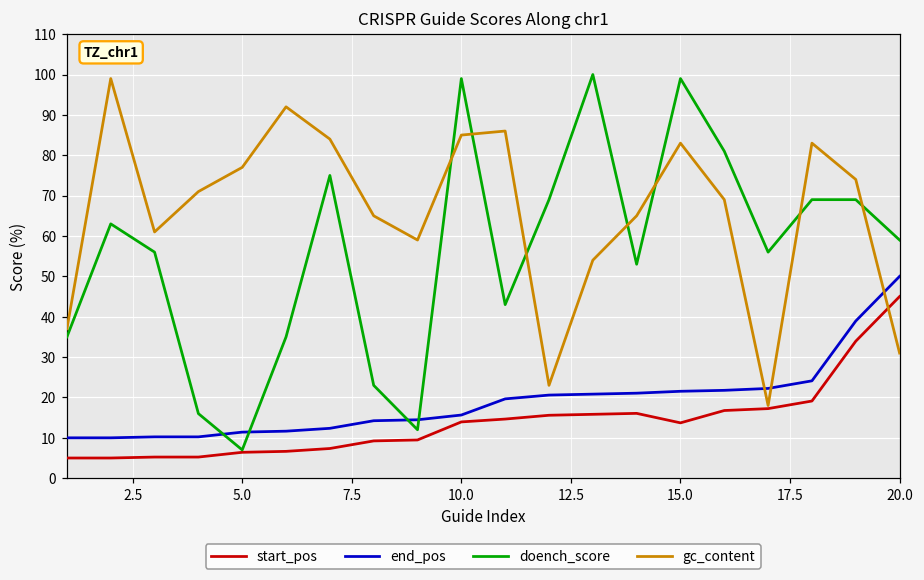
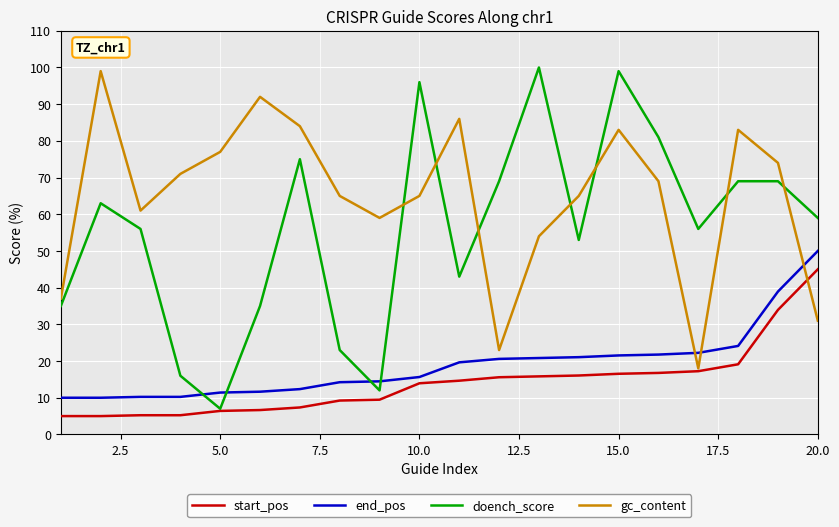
doench_score, 10.0: 99 -> 96
gc_content, 10.0: 85 -> 65
start_pos, 15.0: 14 -> 17
